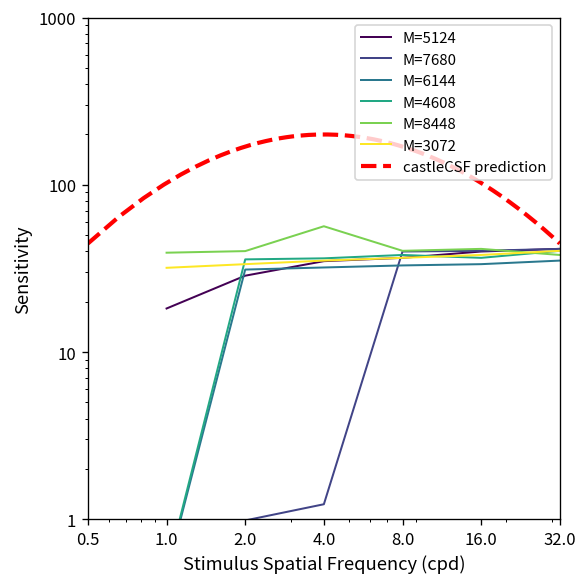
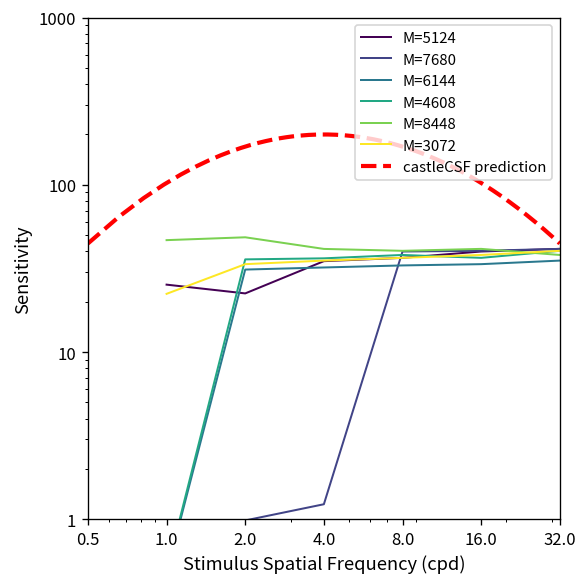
M=5124, 1.0: 18 -> 25
M=8448, 1.0: 39 -> 47
M=3072, 1.0: 32 -> 22
M=5124, 2.0: 29 -> 22
M=8448, 2.0: 40 -> 49
M=8448, 4.0: 57 -> 41
